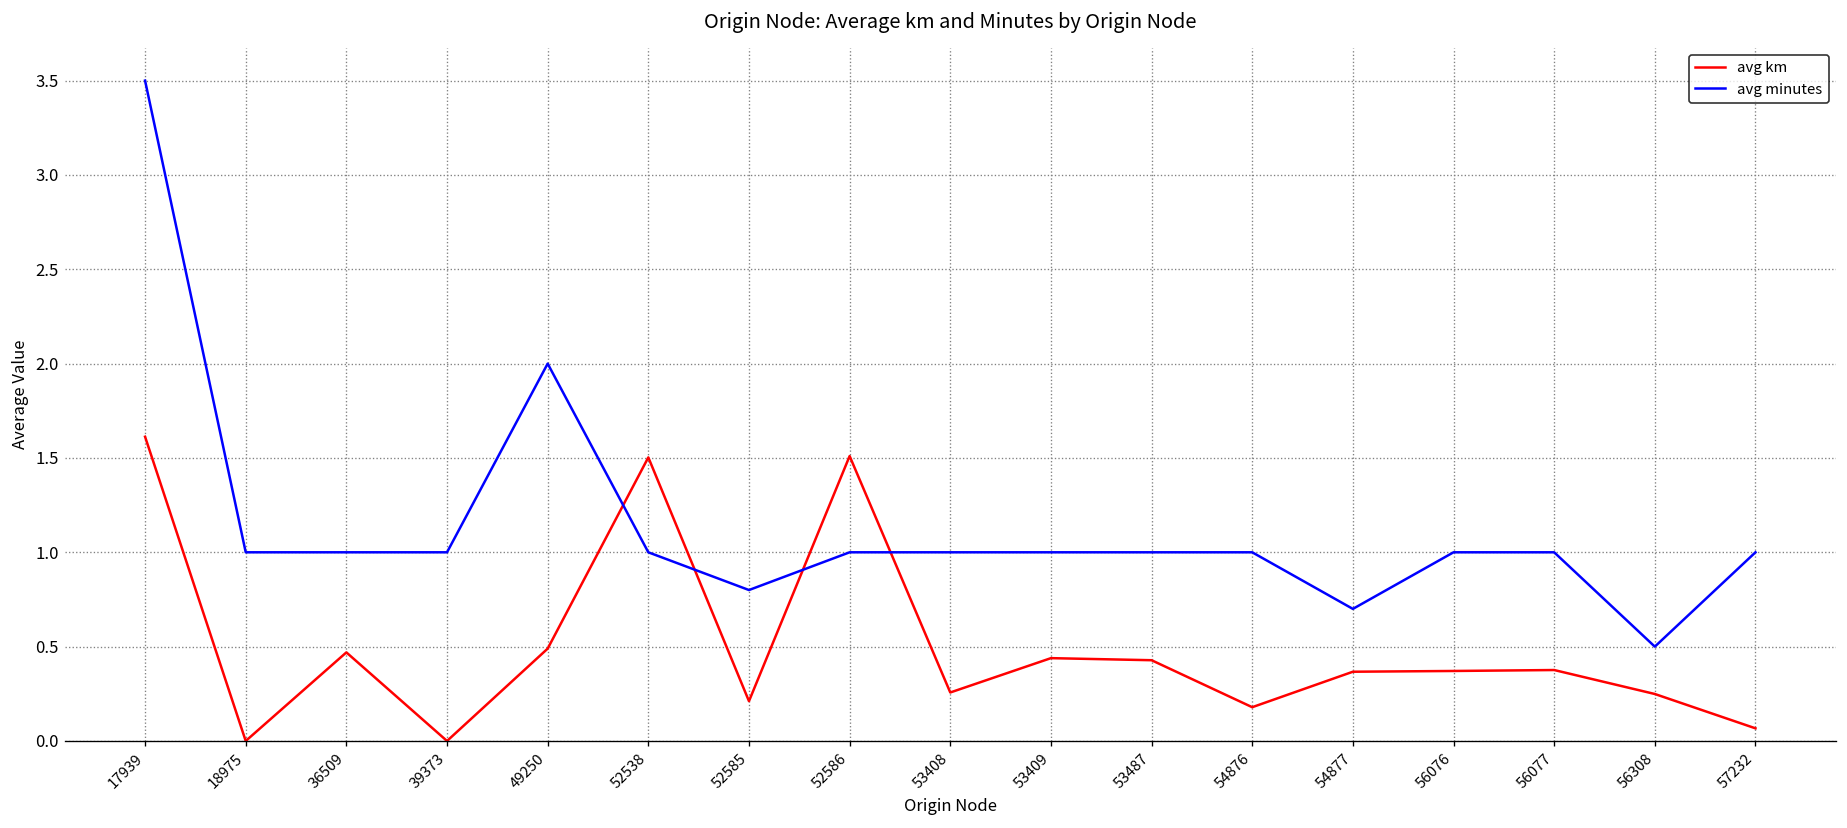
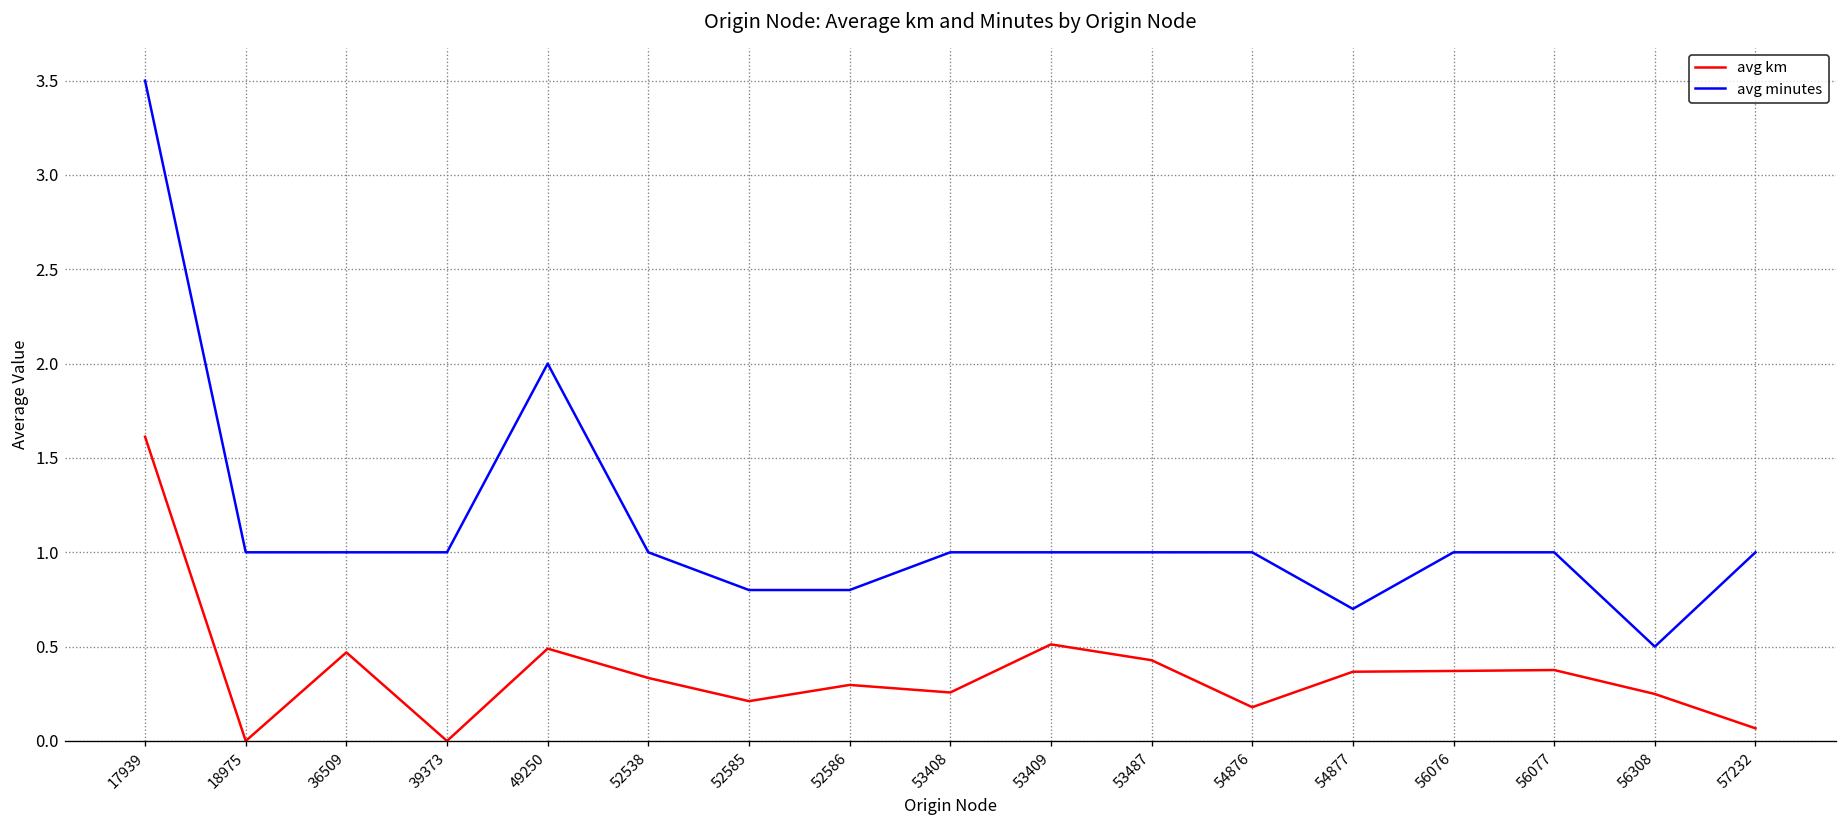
avg km, 52538: 1.50 -> 0.33
avg km, 52586: 1.51 -> 0.30
avg minutes, 52586: 1.0 -> 0.8
avg km, 53409: 0.44 -> 0.51
